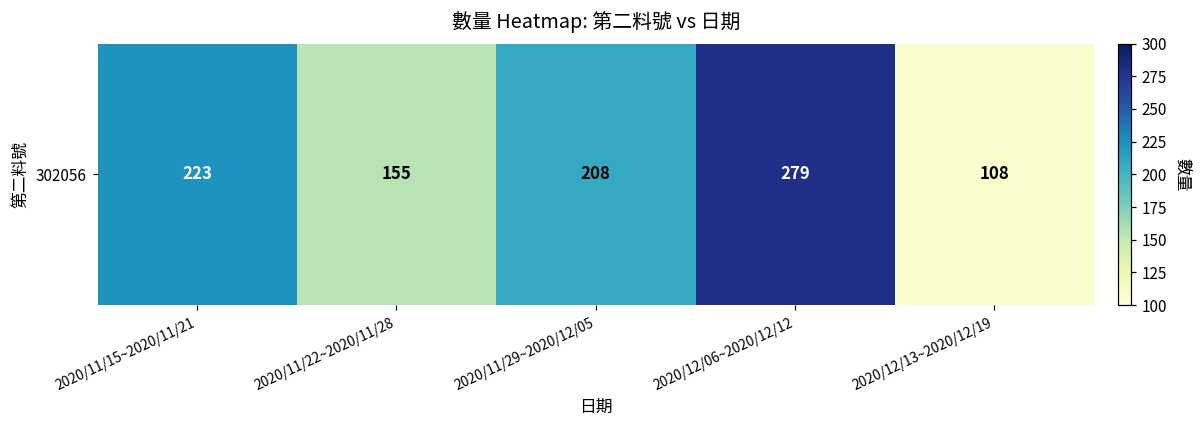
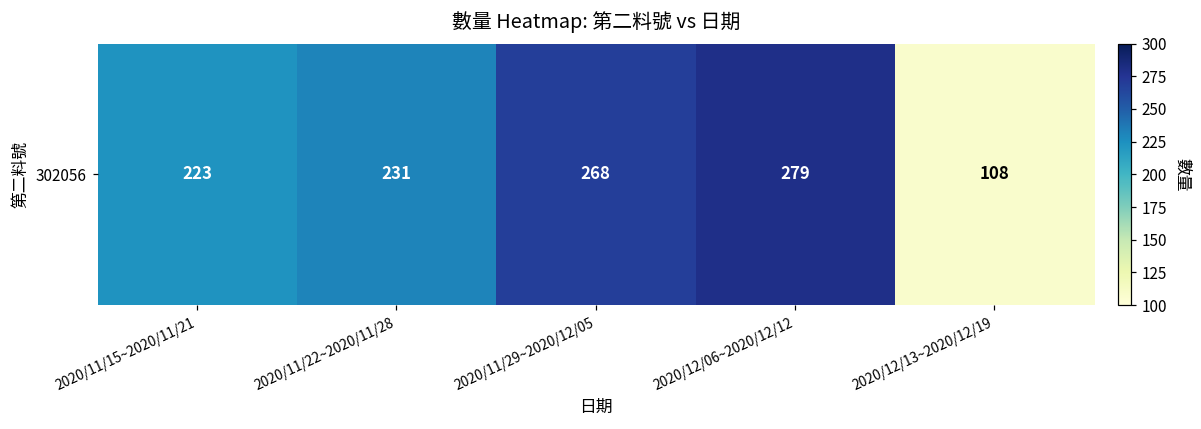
302056, 2020/11/22~2020/11/28: 155 -> 231
302056, 2020/11/29~2020/12/05: 208 -> 268
